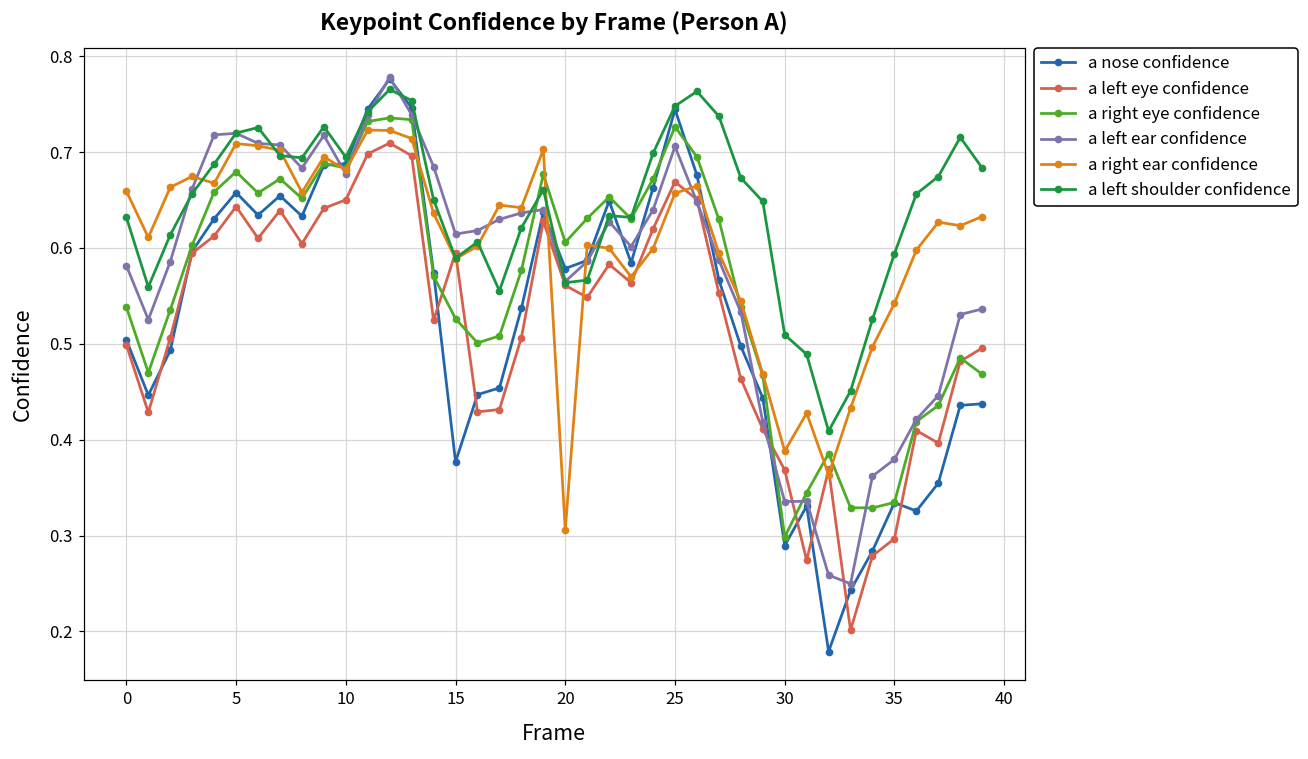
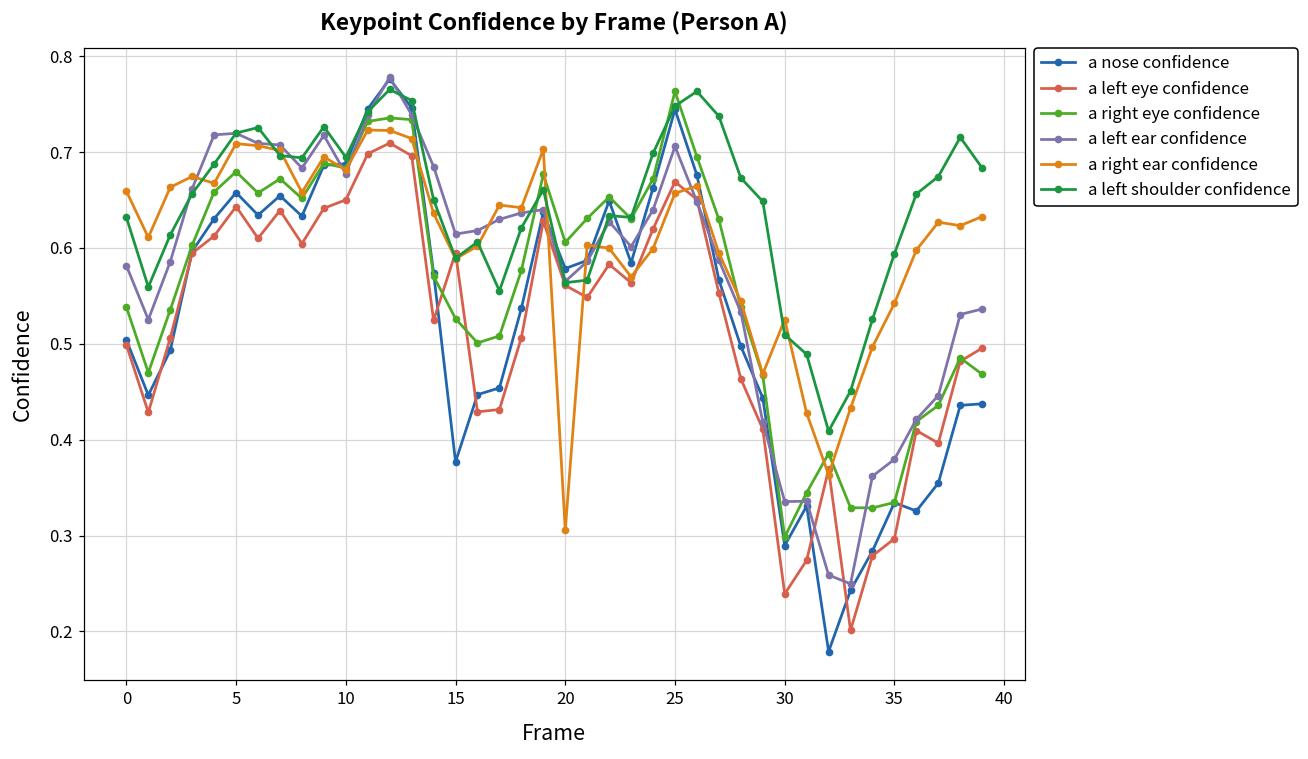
a right eye confidence, 25: 0.73 -> 0.76
a left eye confidence, 30: 0.37 -> 0.24
a right ear confidence, 30: 0.39 -> 0.53
